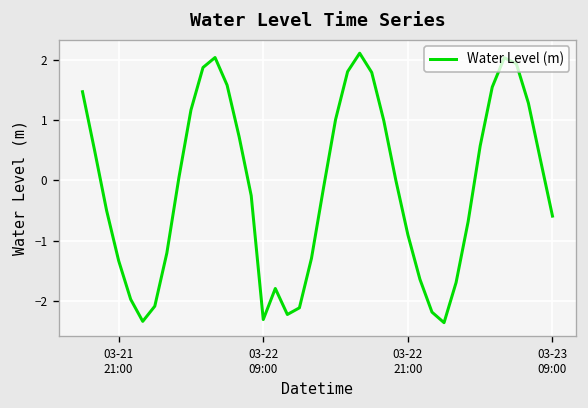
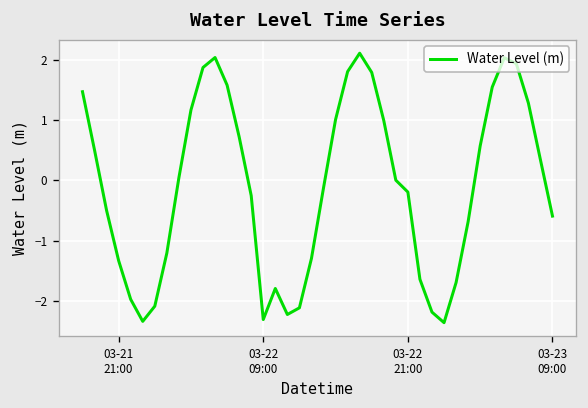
03-22 21:00: -0.9 -> -0.2
